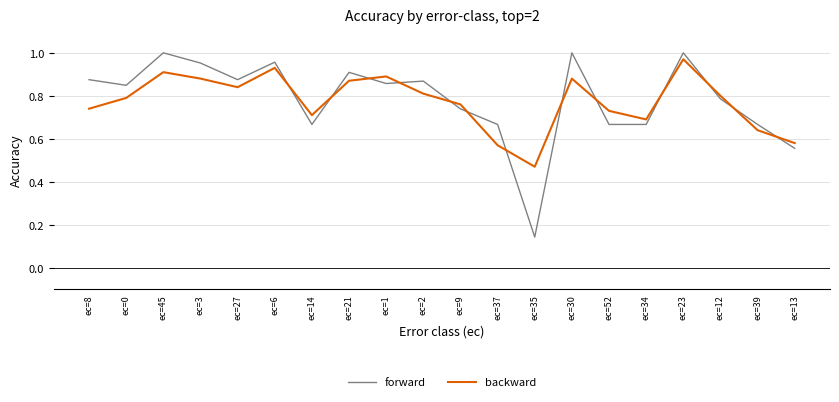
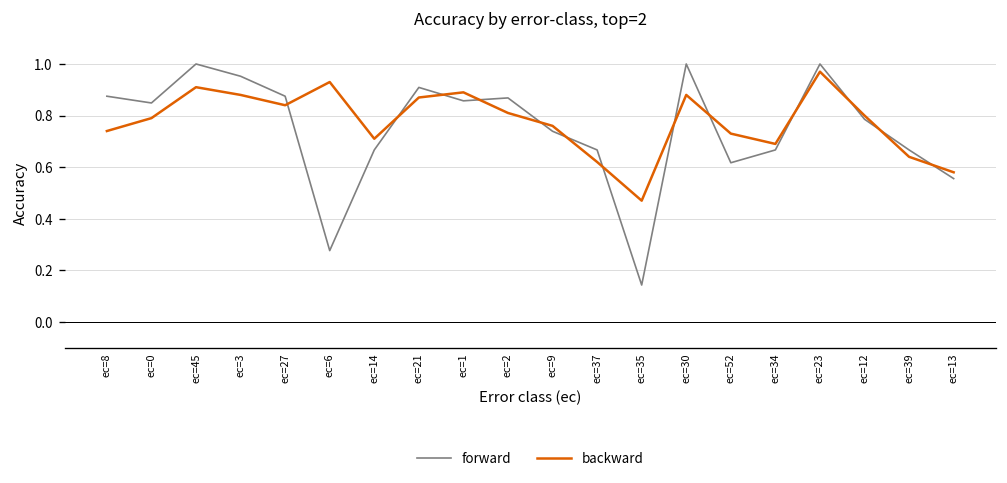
forward, ec=6: 0.96 -> 0.28
backward, ec=37: 0.57 -> 0.62
forward, ec=52: 0.67 -> 0.62
